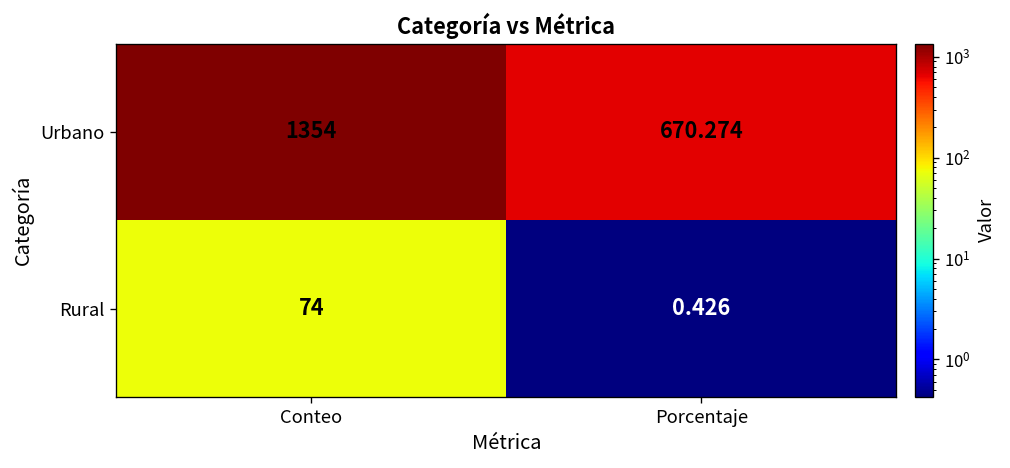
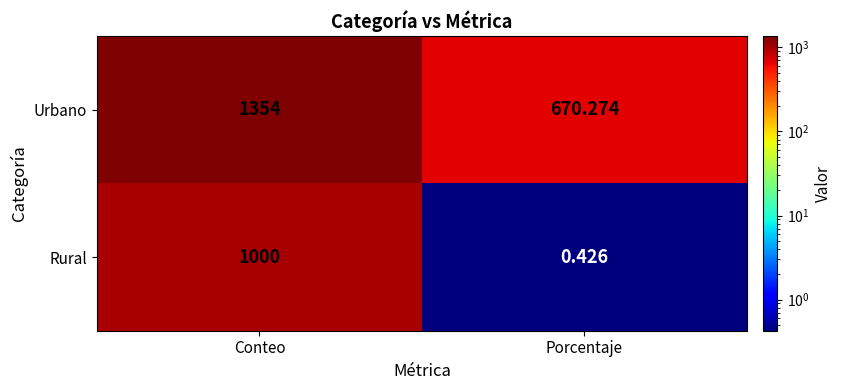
Rural, Conteo: 74 -> 1000
